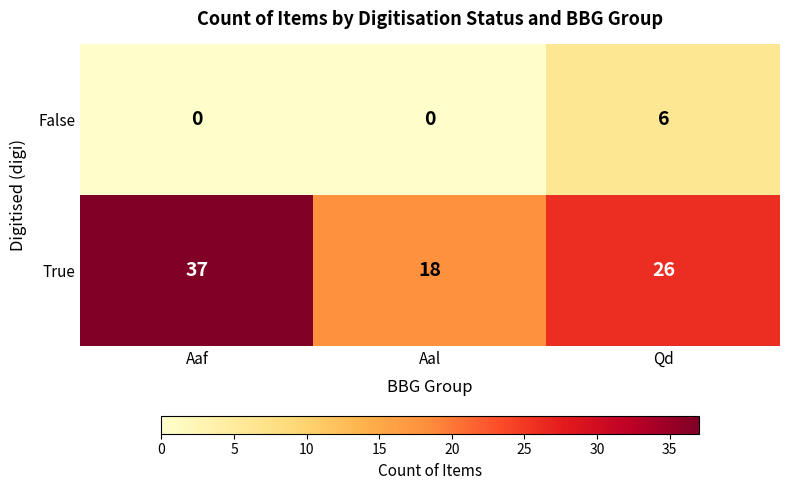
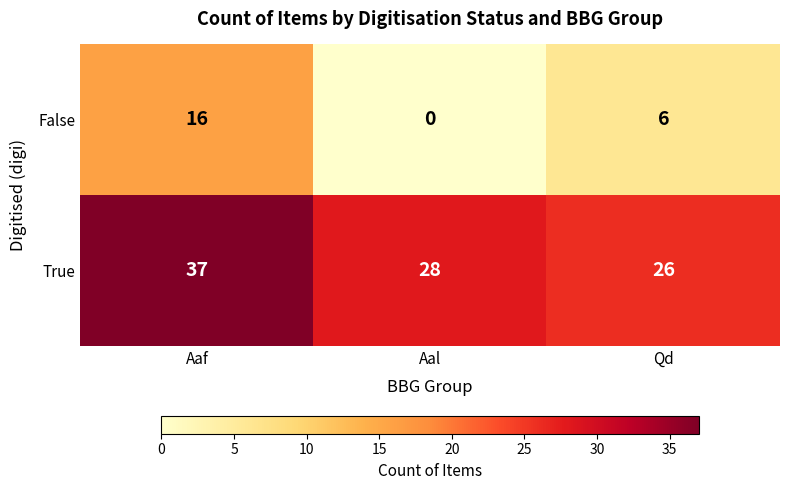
False, Aaf: 0 -> 16
True, Aal: 18 -> 28
